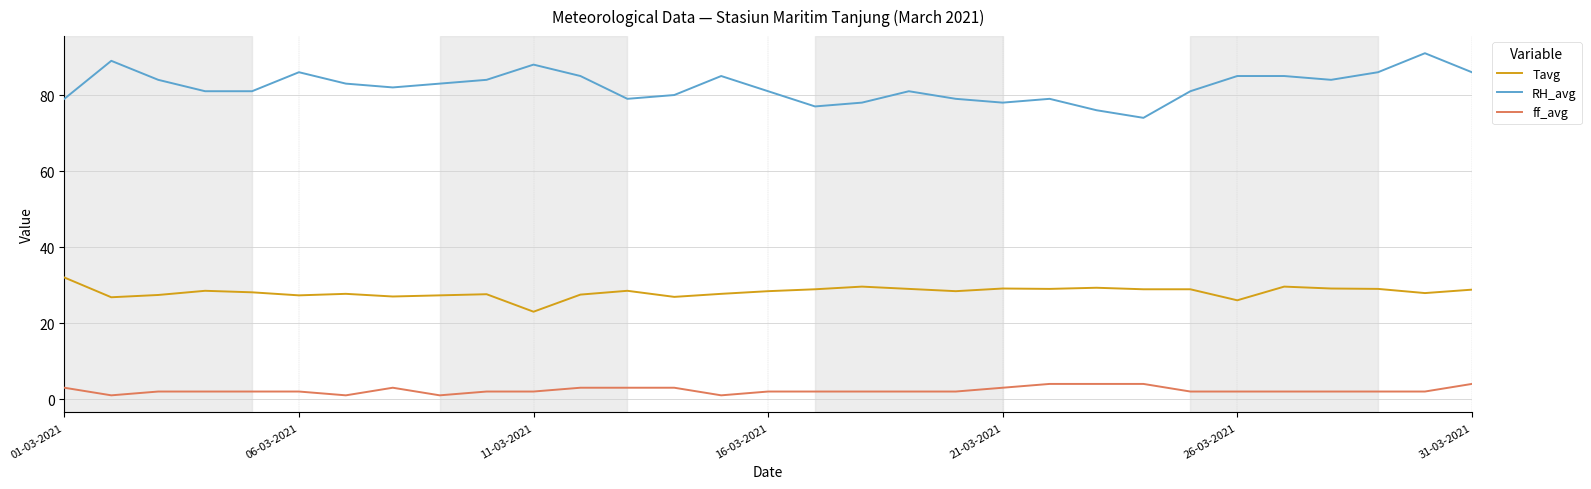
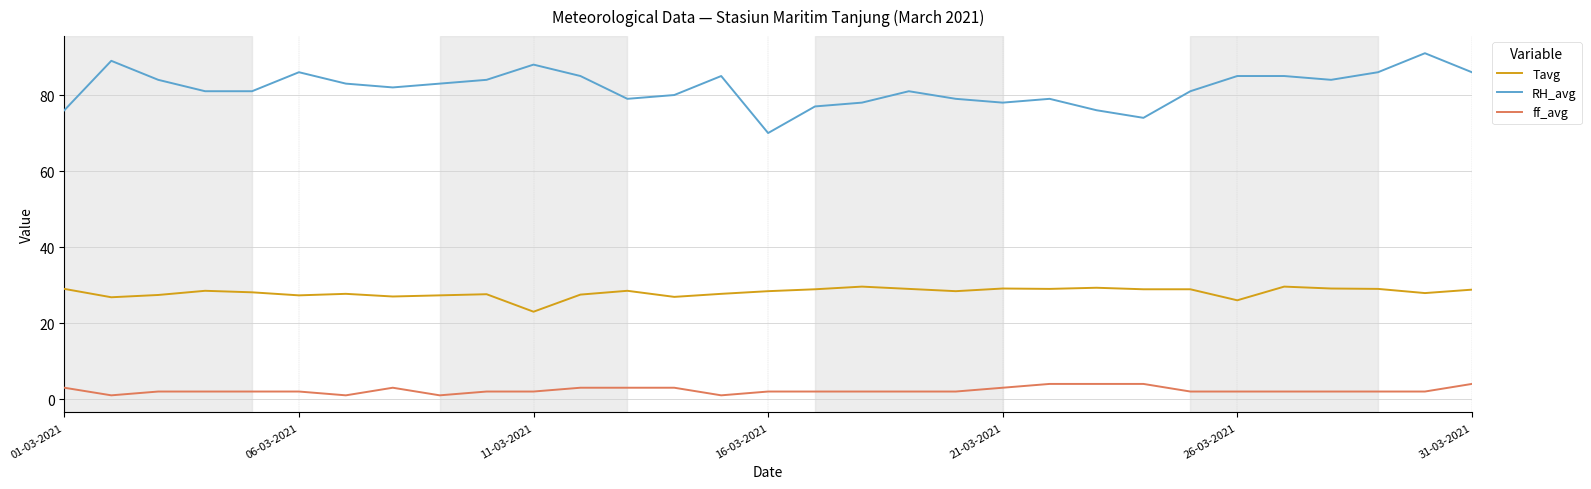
Tavg, 01-03-2021: 32 -> 29
RH_avg, 01-03-2021: 79 -> 76
RH_avg, 16-03-2021: 81 -> 70
